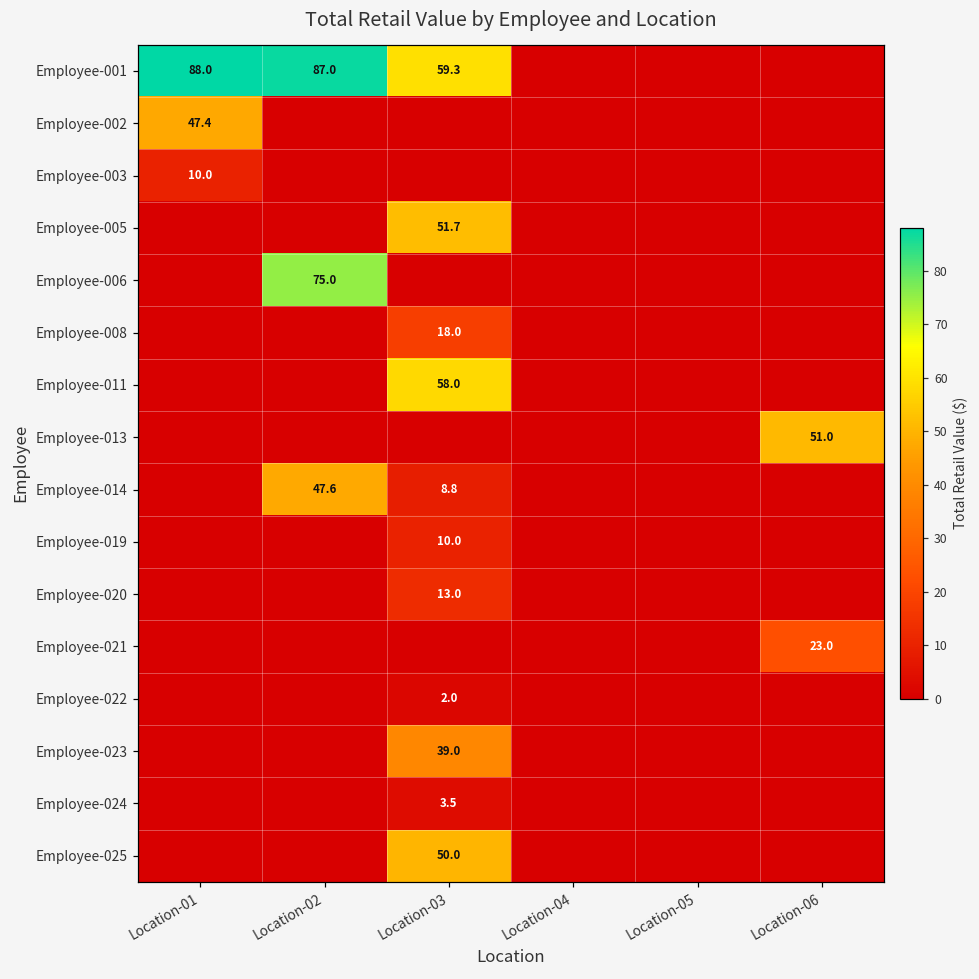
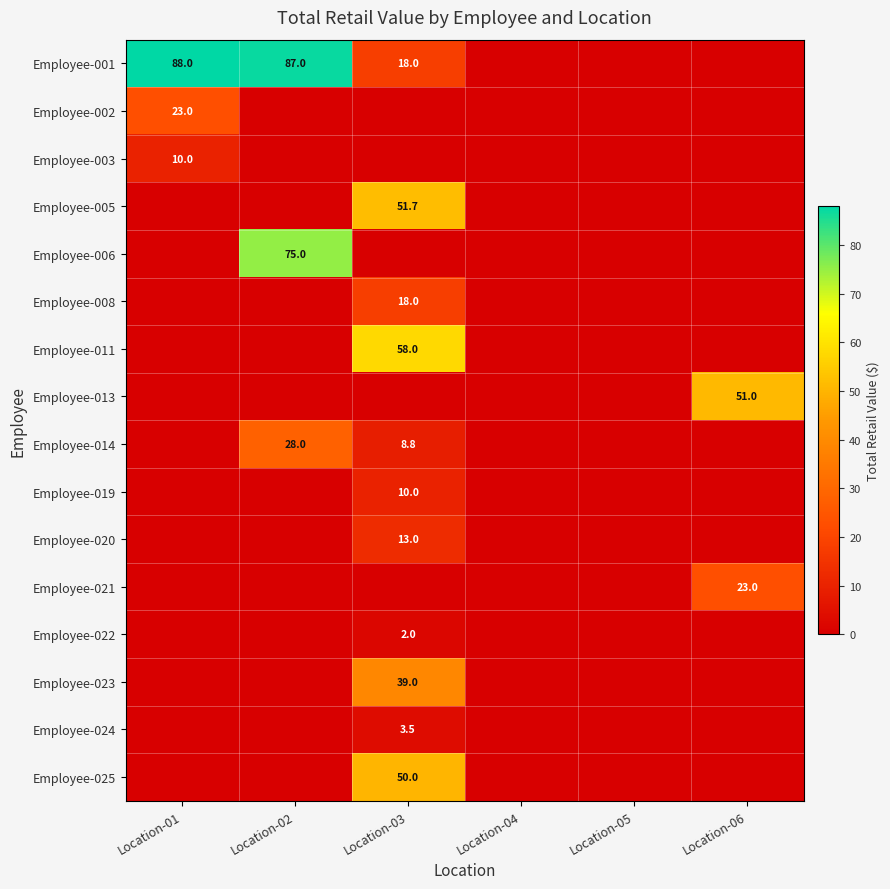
Employee-001, Location-03: 59.3 -> 18.0
Employee-002, Location-01: 47.4 -> 23.0
Employee-014, Location-02: 47.6 -> 28.0
